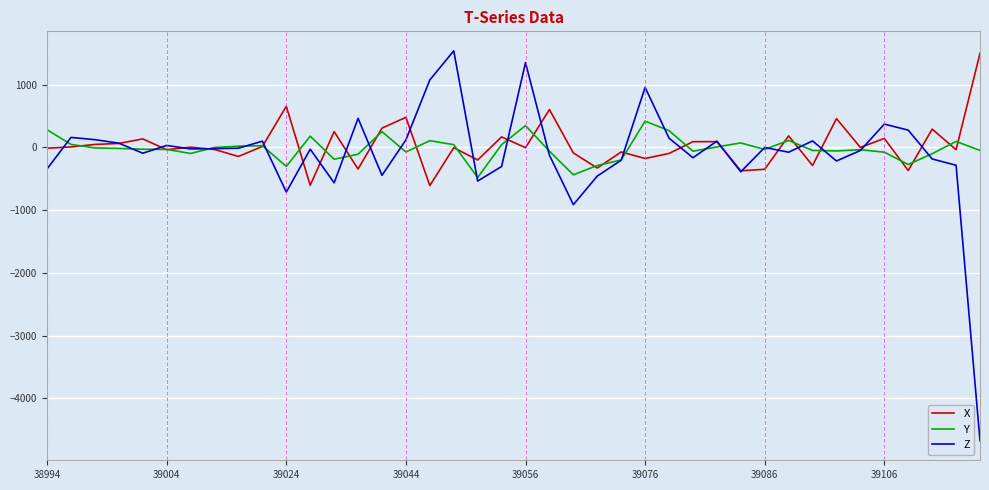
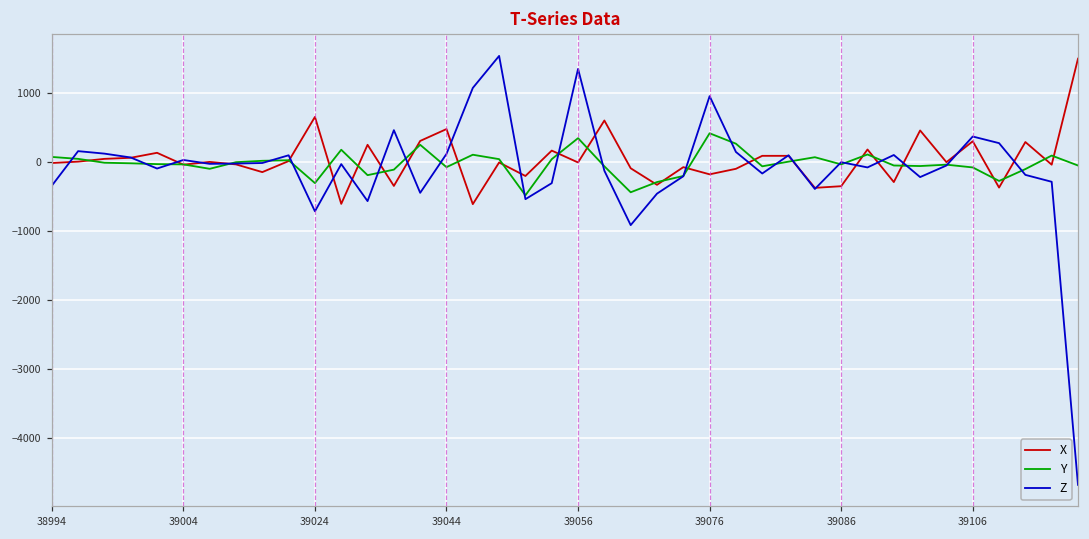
Y, 38994: 300 -> 100
X, 39106: 100 -> 300
